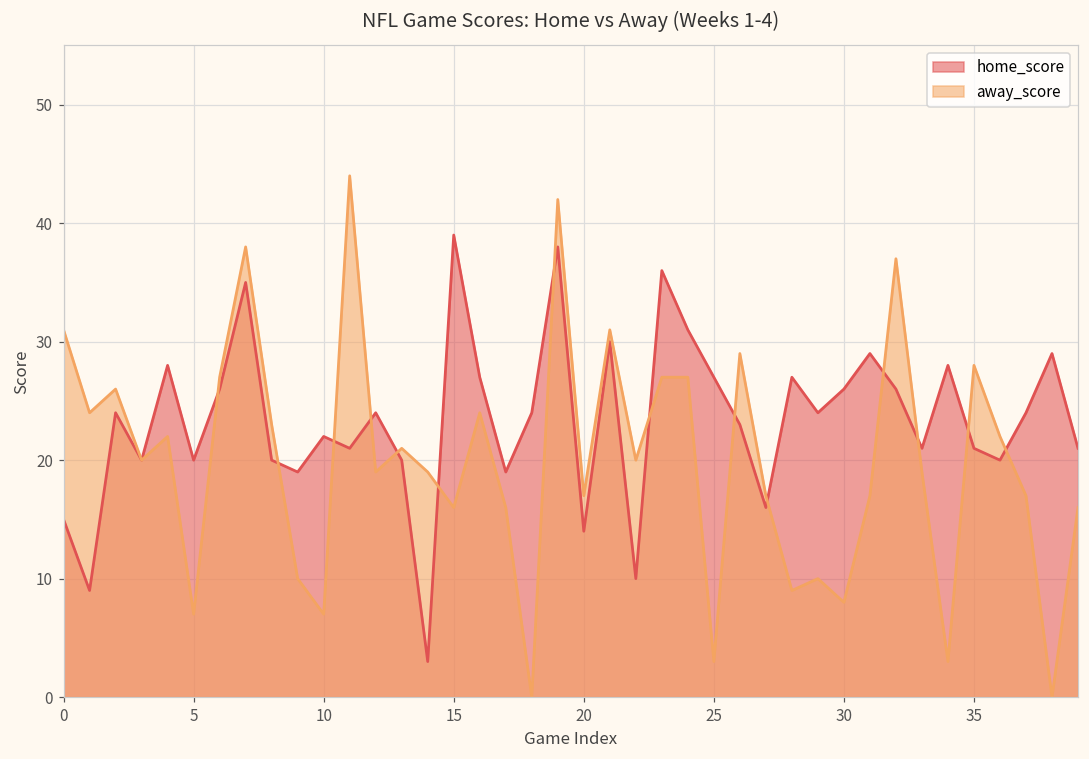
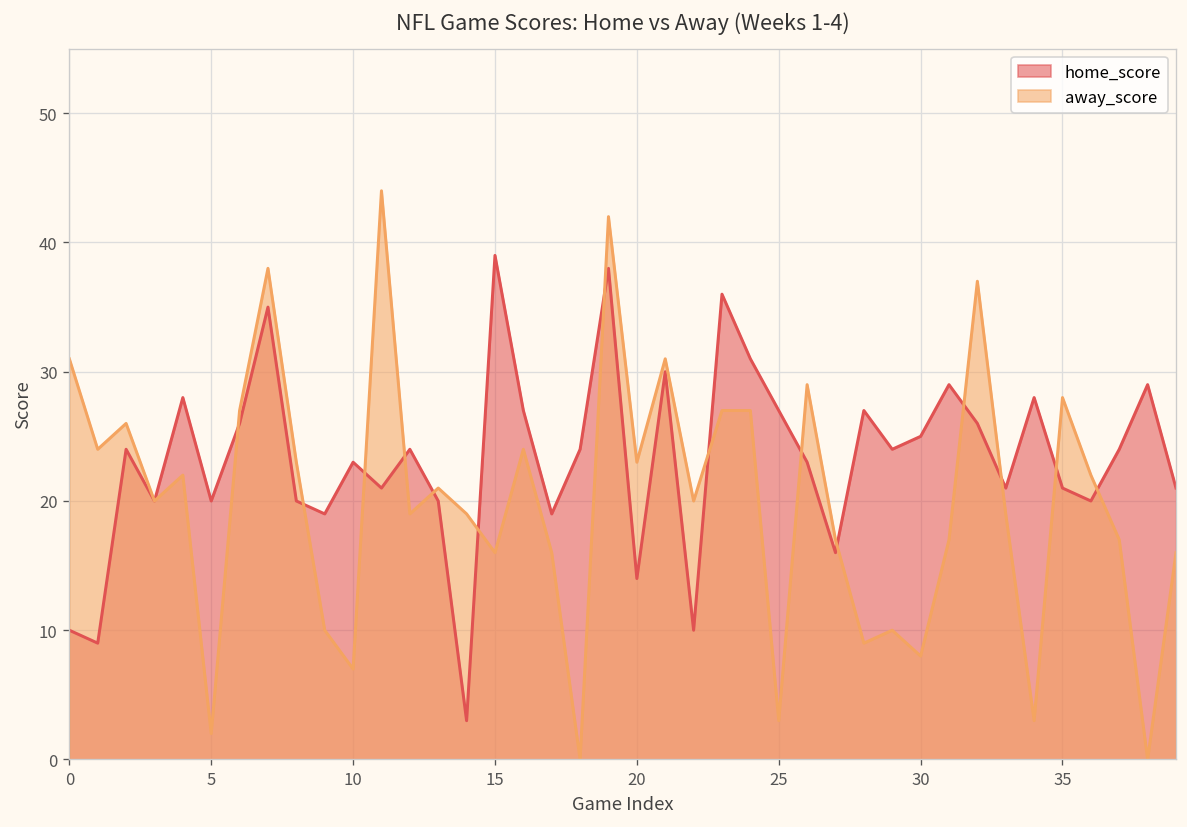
home_score, 0: 15 -> 10
away_score, 5: 7 -> 2
home_score, 10: 22 -> 23
away_score, 20: 17 -> 23
home_score, 30: 26 -> 25
